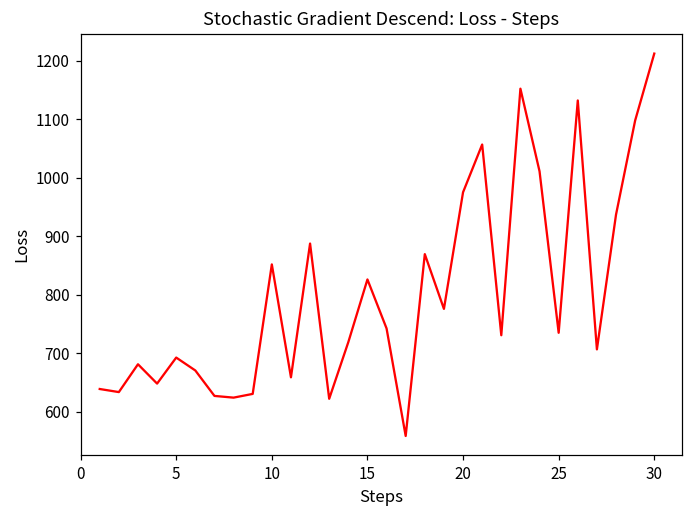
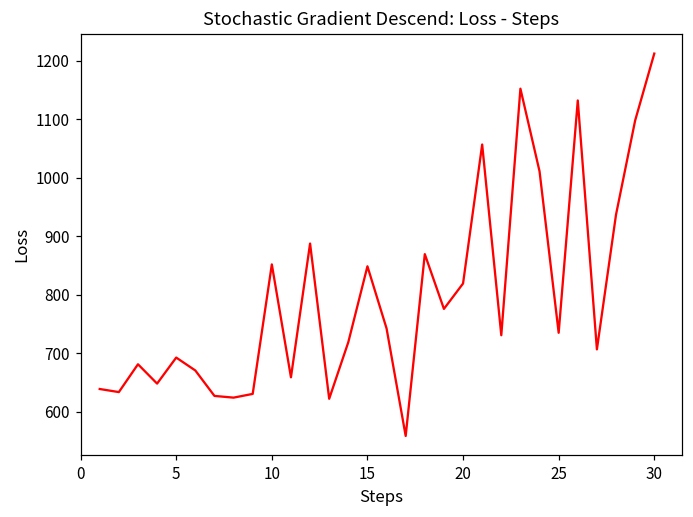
15: 830 -> 850
20: 980 -> 820
